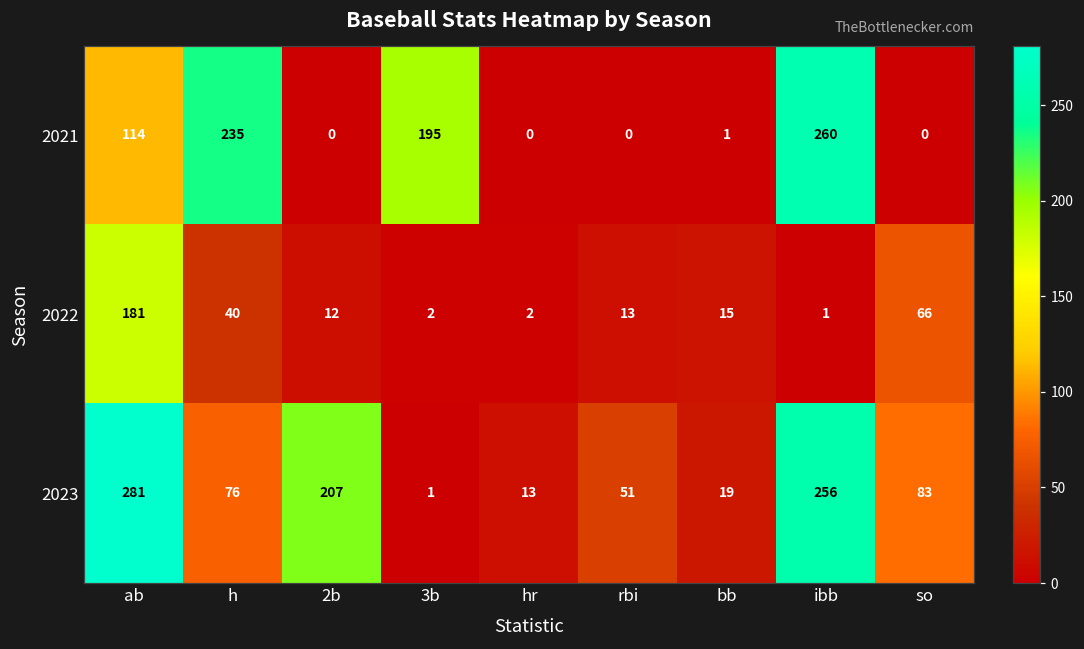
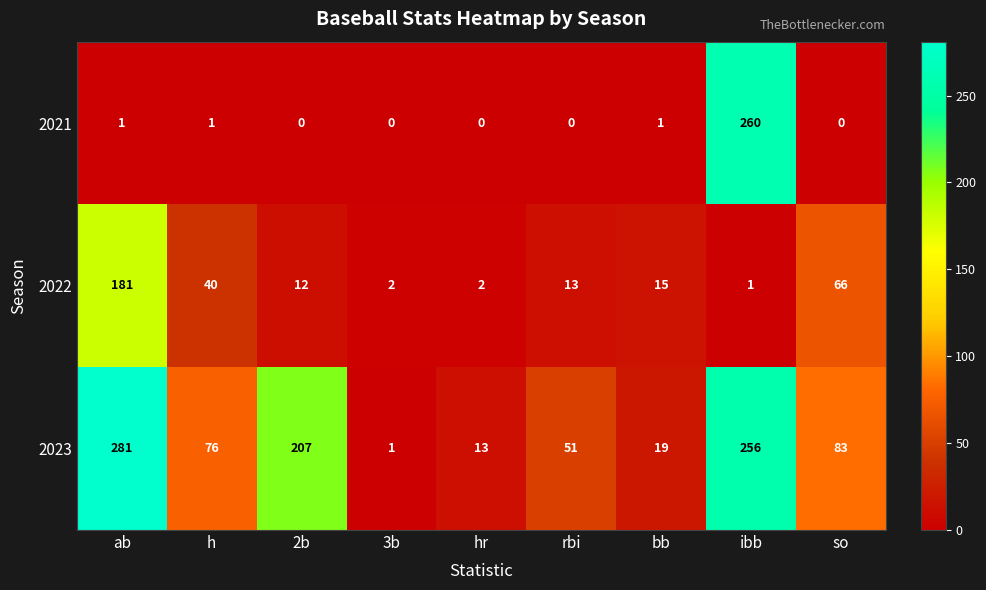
2021, ab: 114 -> 1
2021, h: 235 -> 1
2021, 3b: 195 -> 0
